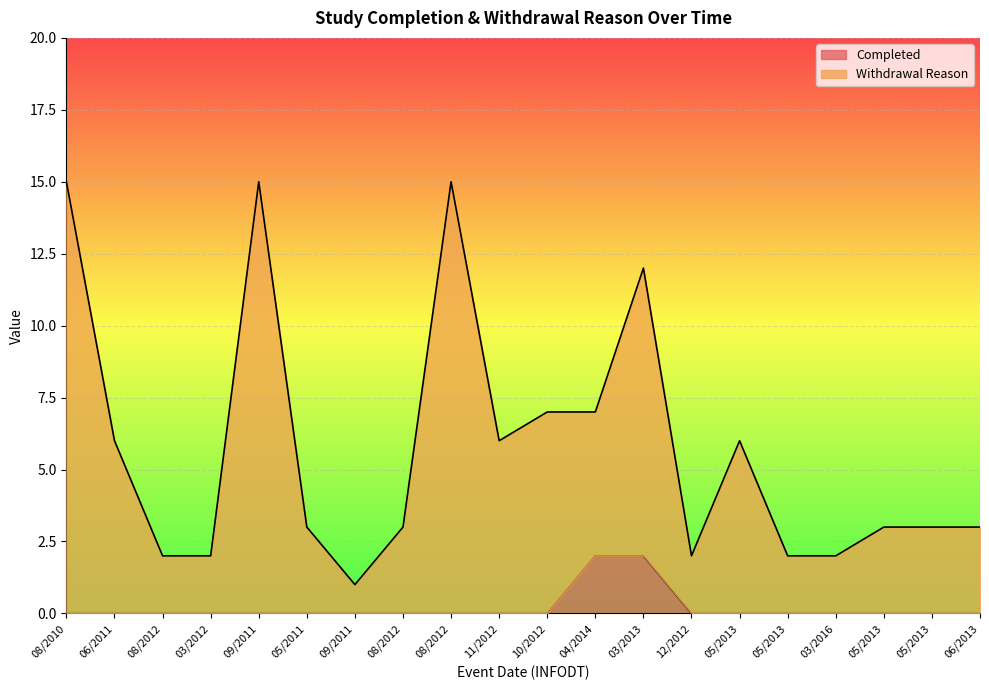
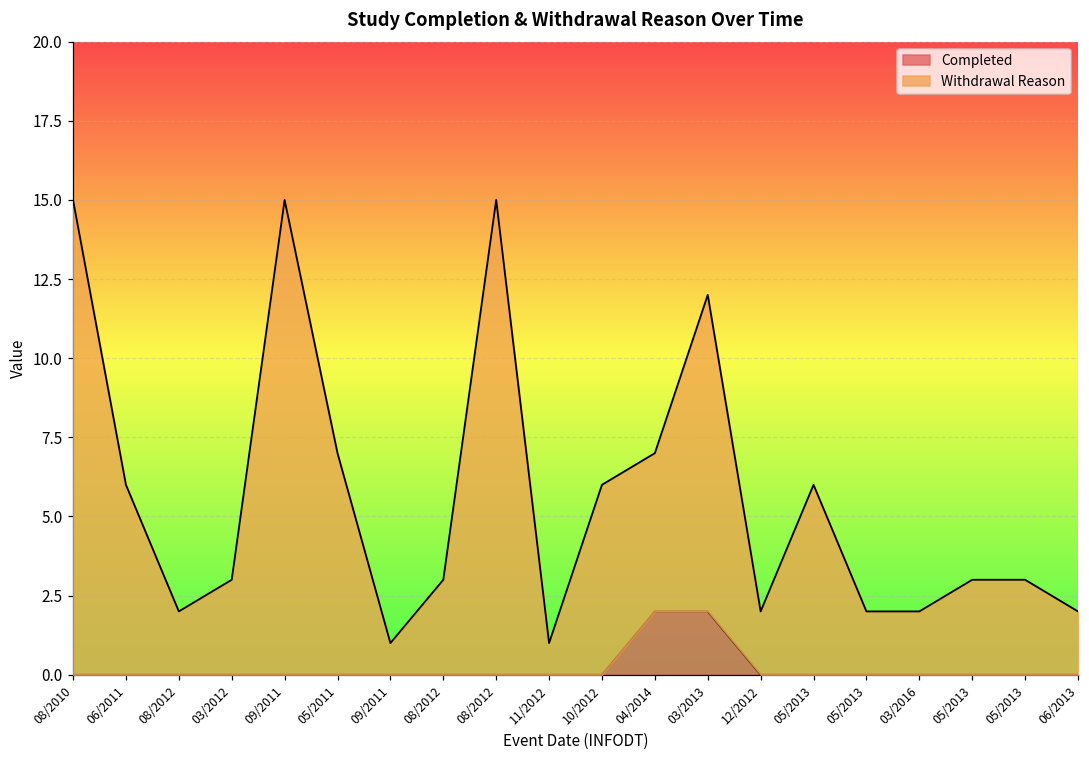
Withdrawal Reason, 03/2012: 2 -> 3
Withdrawal Reason, 05/2011: 3 -> 7
Withdrawal Reason, 11/2012: 6 -> 1
Withdrawal Reason, 10/2012: 7 -> 6
Withdrawal Reason, 06/2013: 3 -> 2
